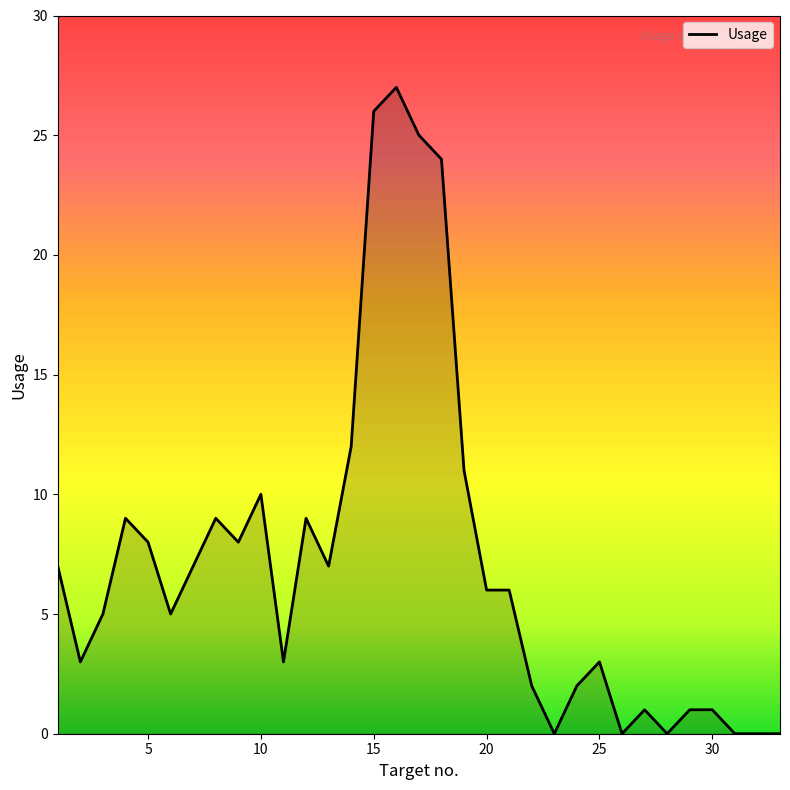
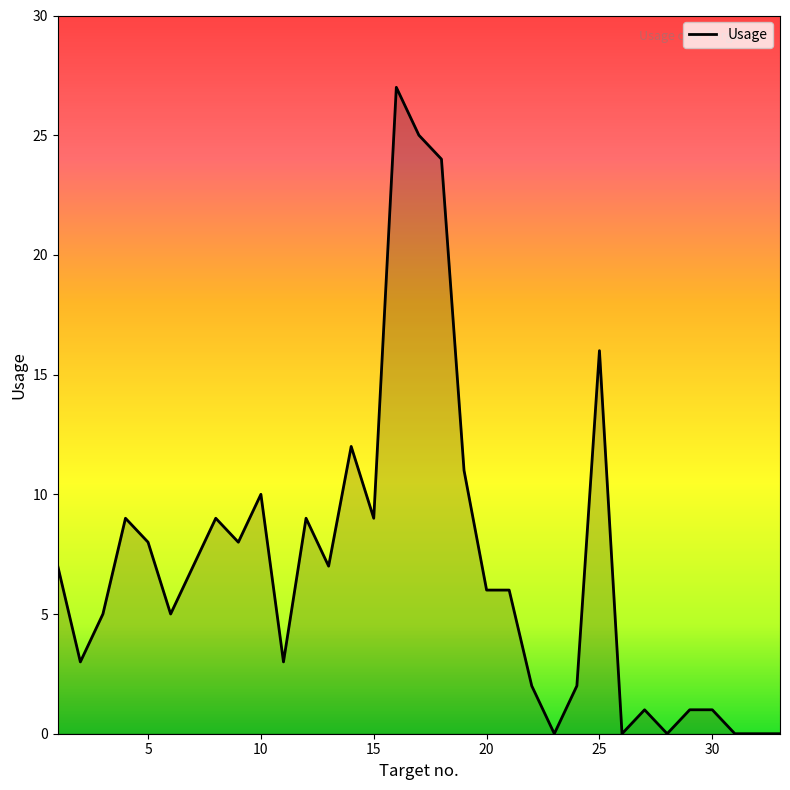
15: 26 -> 9
25: 3 -> 16
